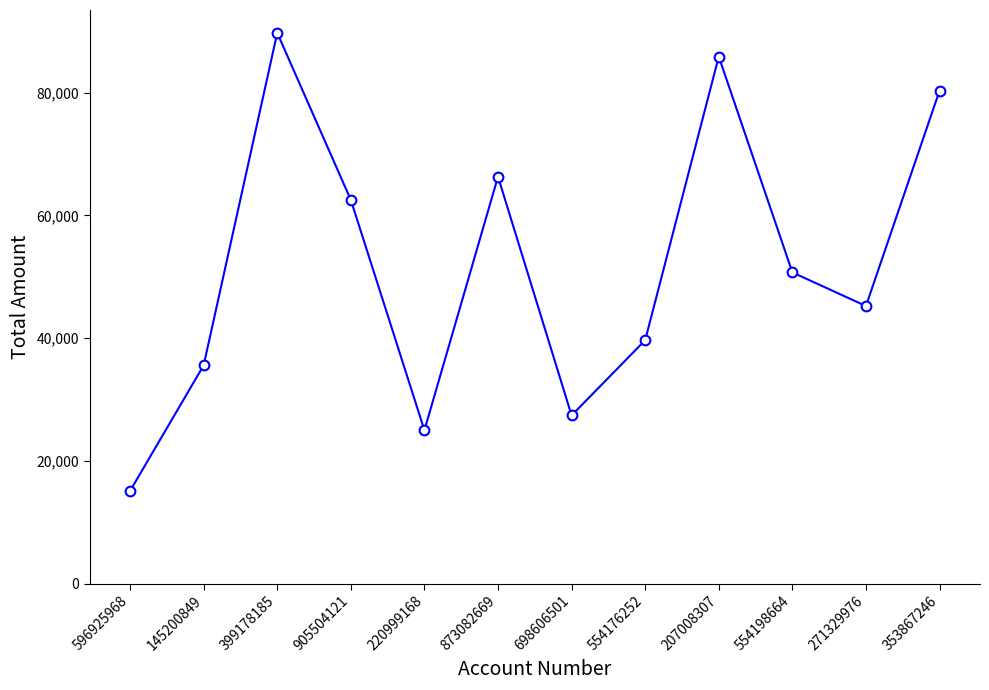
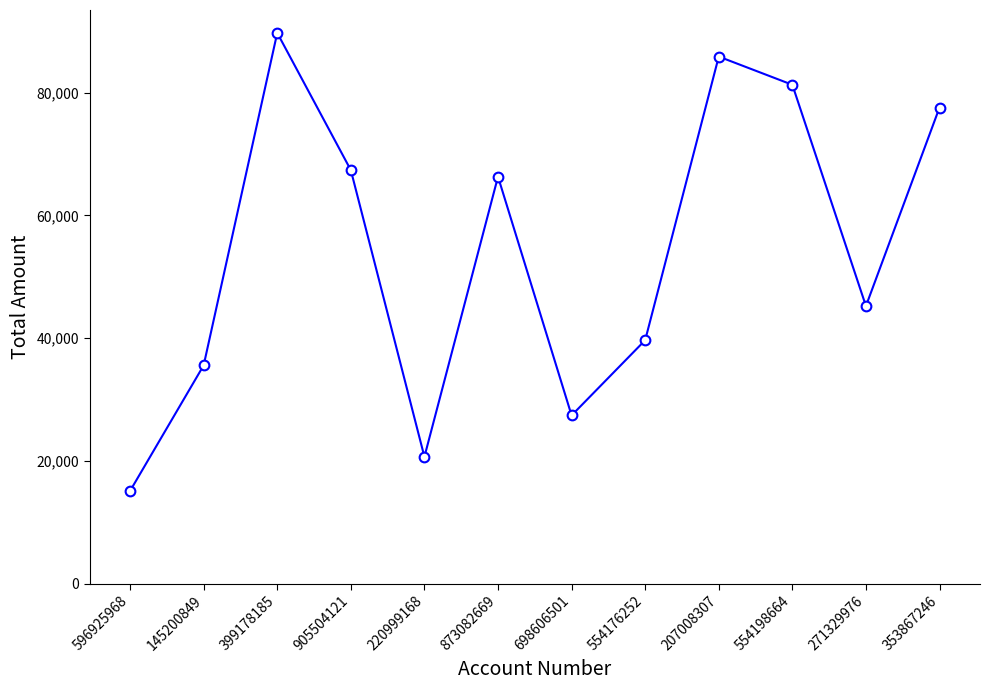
905504121: 63,000 -> 67,000
220999168: 25,000 -> 21,000
554198664: 51,000 -> 81,000
353867246: 80,000 -> 78,000
